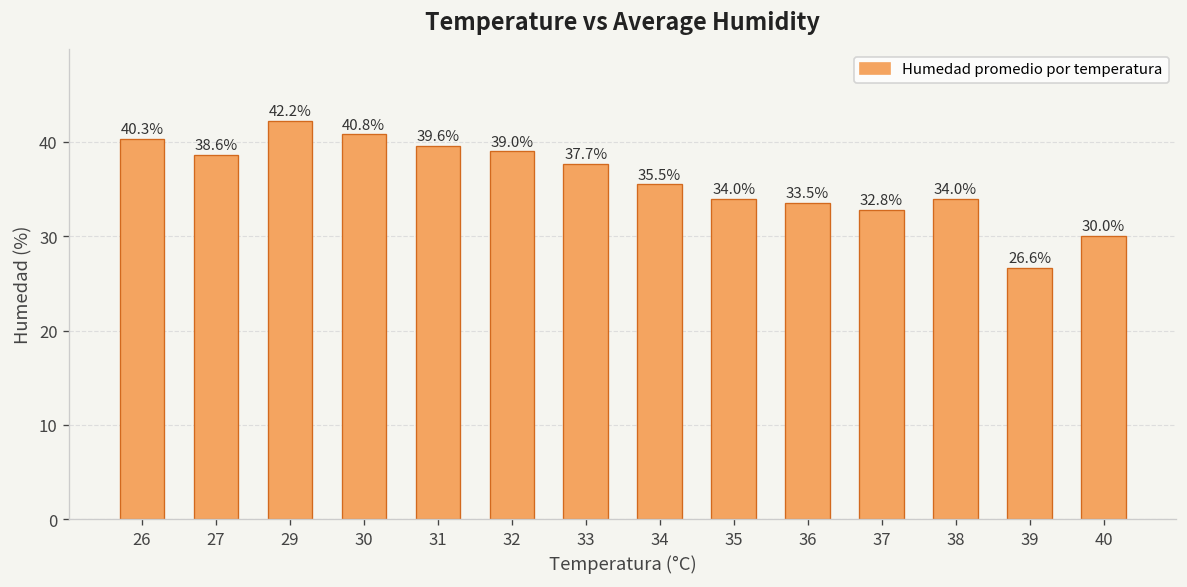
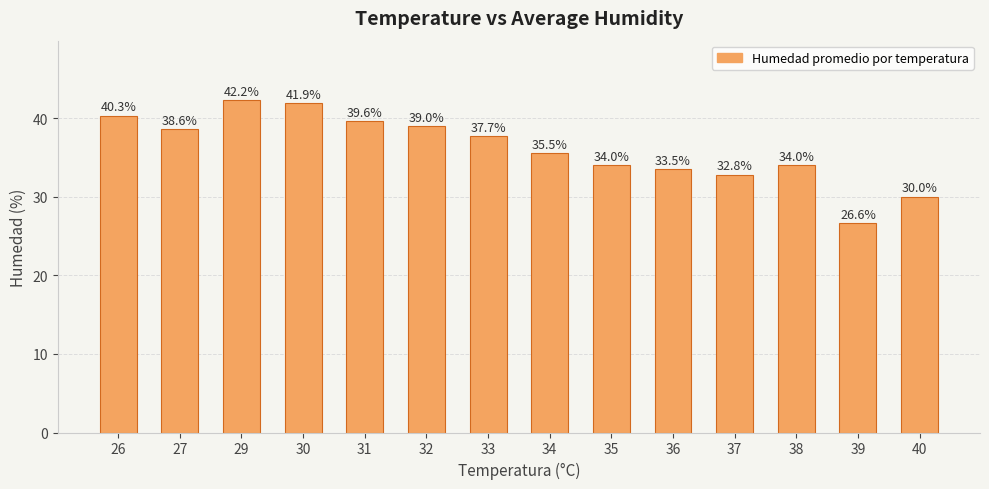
30: 40.8% -> 41.9%
